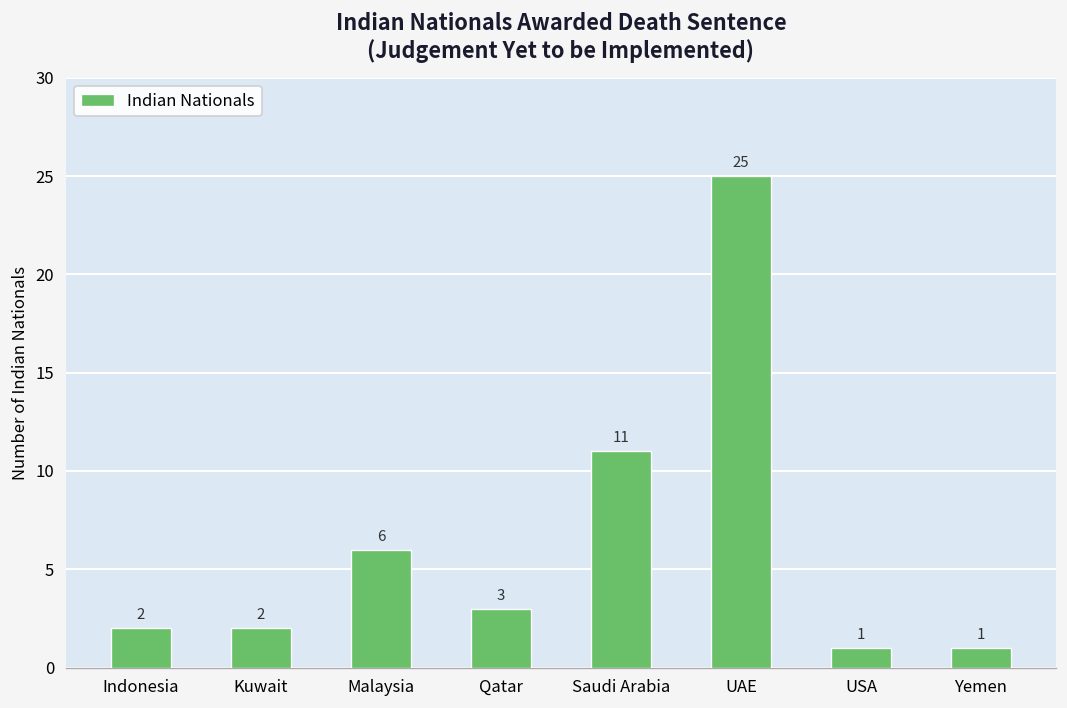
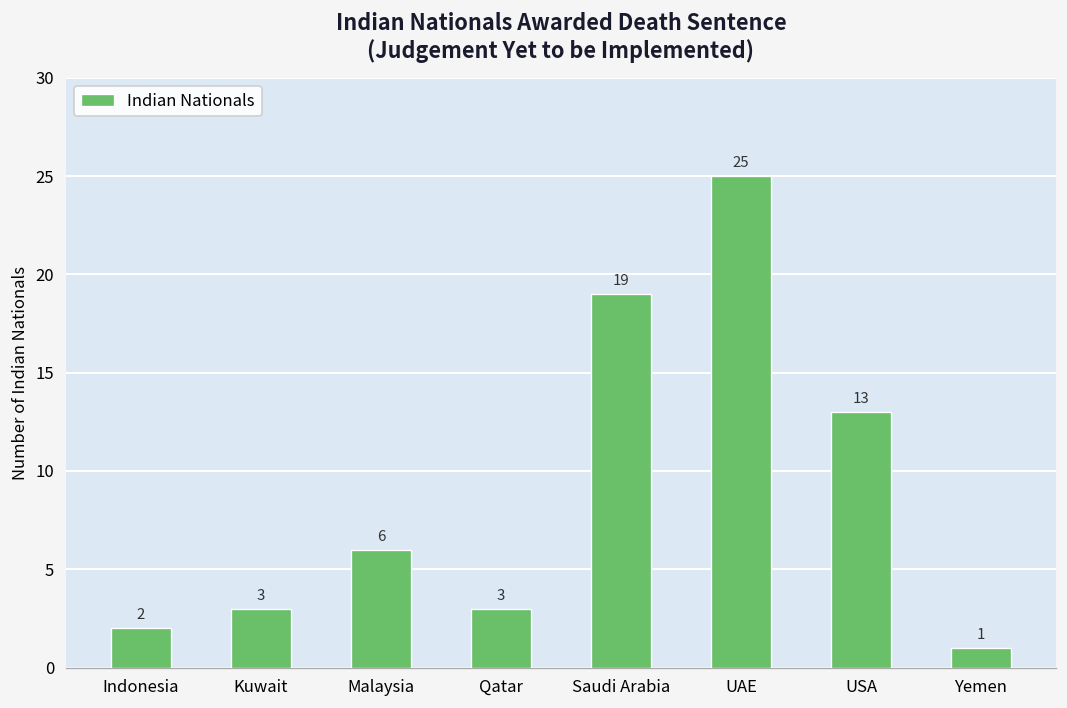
Kuwait: 2 -> 3
Saudi Arabia: 11 -> 19
USA: 1 -> 13
